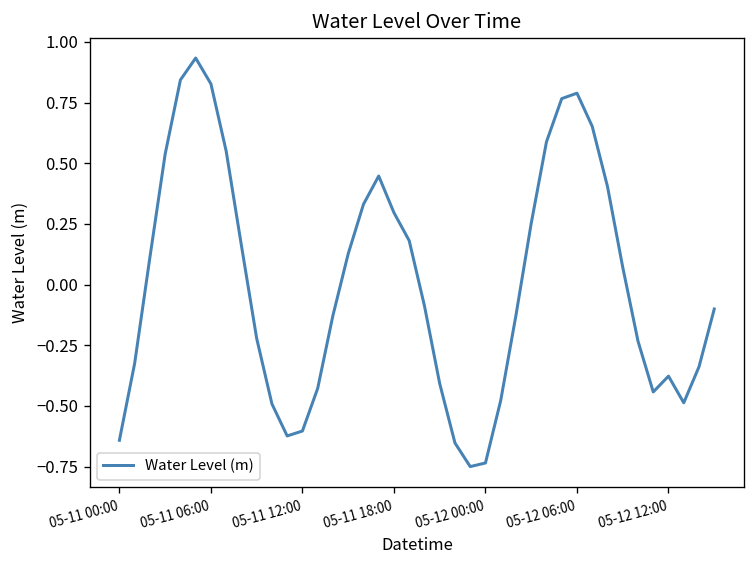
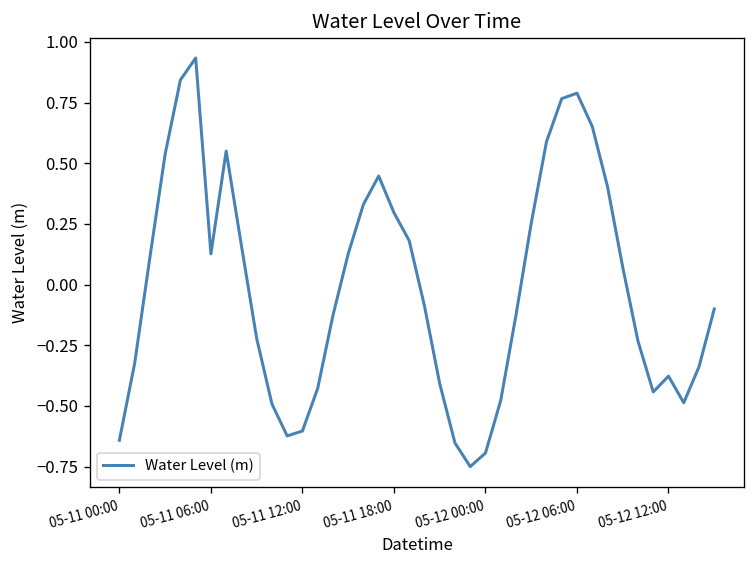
05-11 06:00: 0.83 -> 0.13
05-12 00:00: -0.73 -> -0.69
